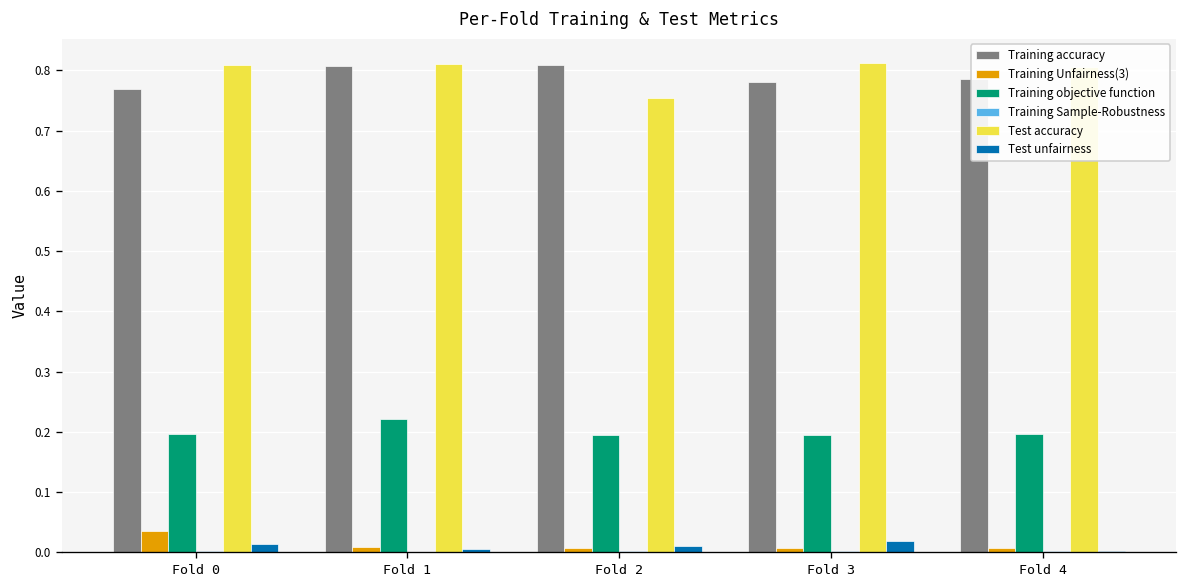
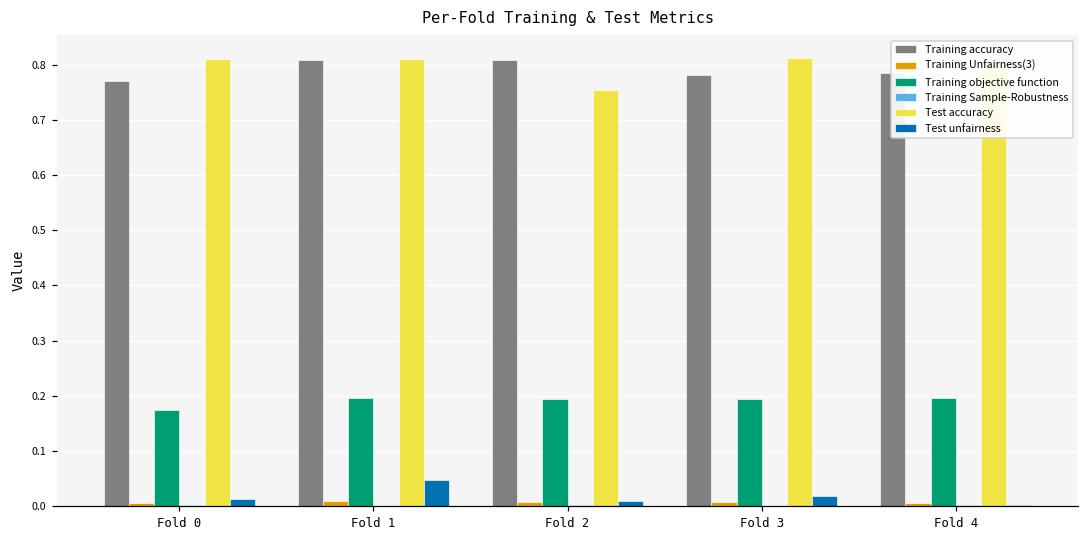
Training Unfairness(3), Fold 0: 0.04 -> 0.01
Training objective function, Fold 0: 0.20 -> 0.17
Training objective function, Fold 1: 0.22 -> 0.20
Test unfairness, Fold 1: 0.01 -> 0.05
